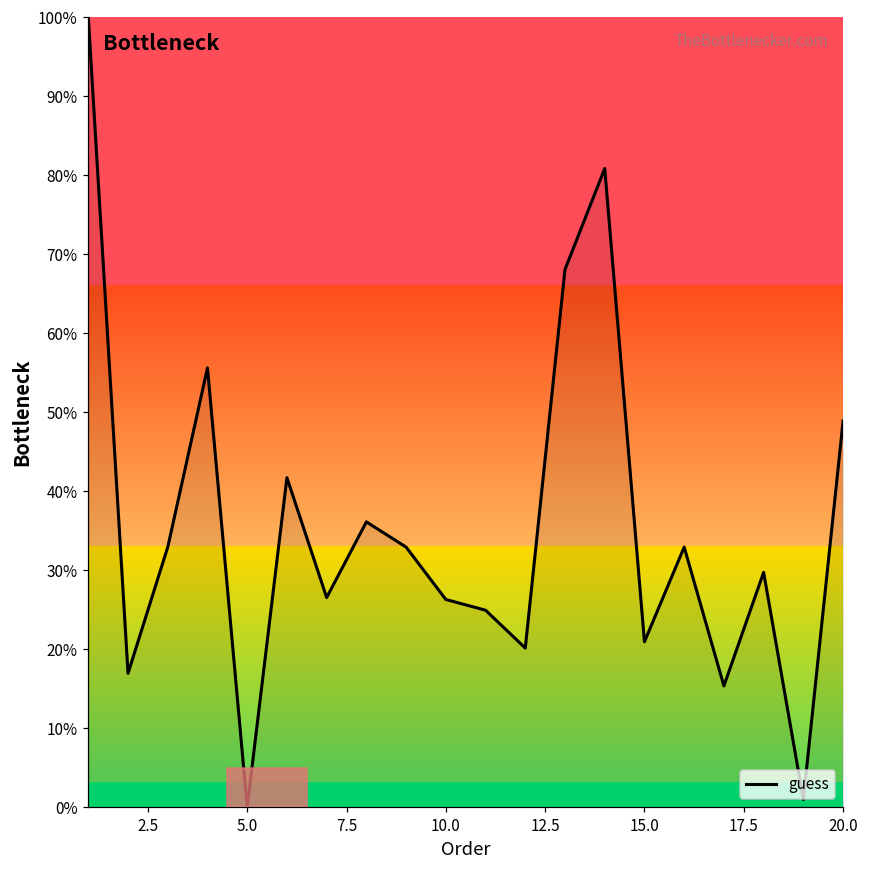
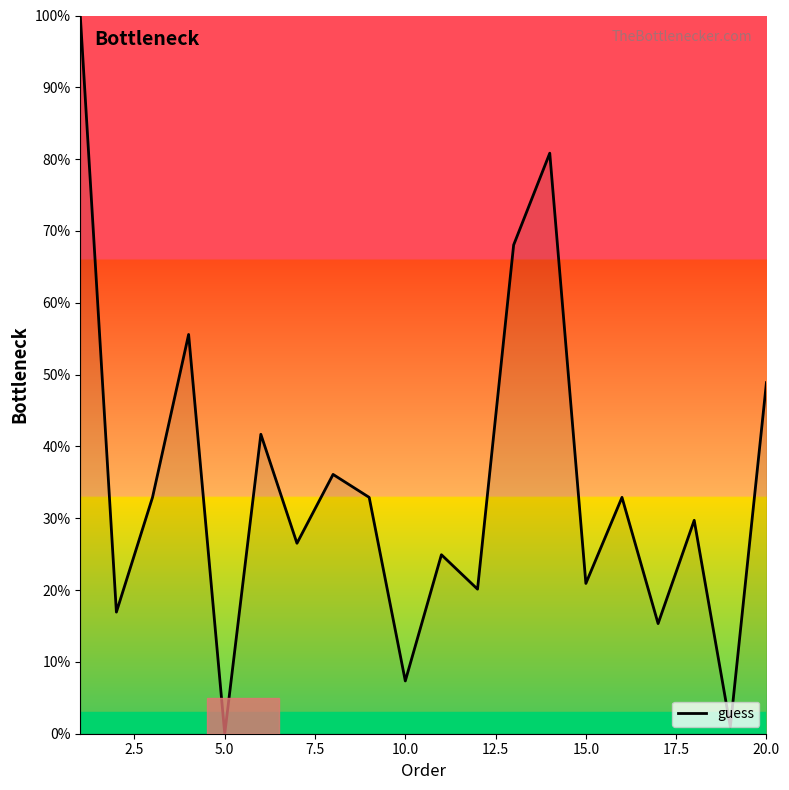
10.0: 26% -> 7%
